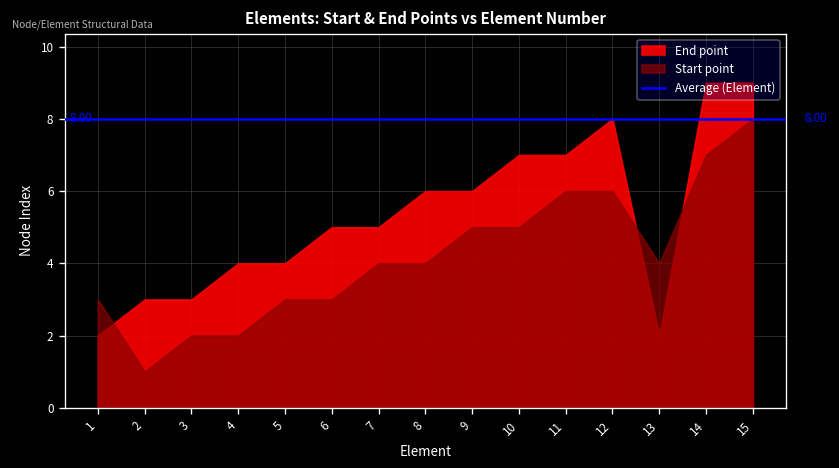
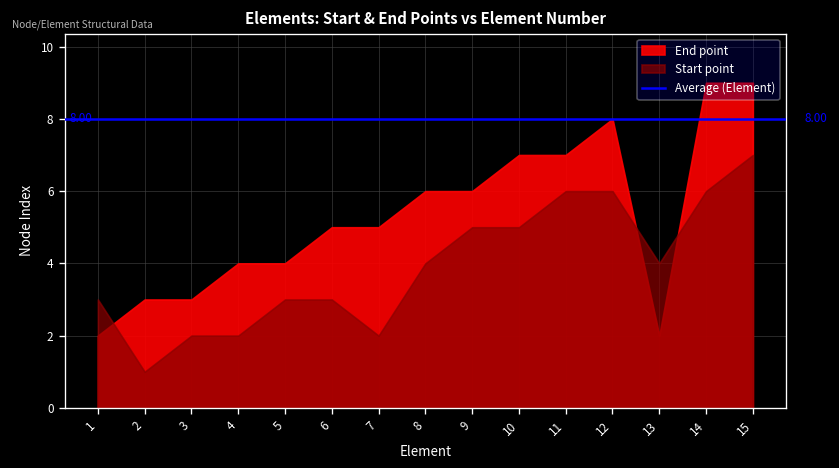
Start point, 7: 4 -> 2
Start point, 14: 7 -> 6
Start point, 15: 8 -> 7
